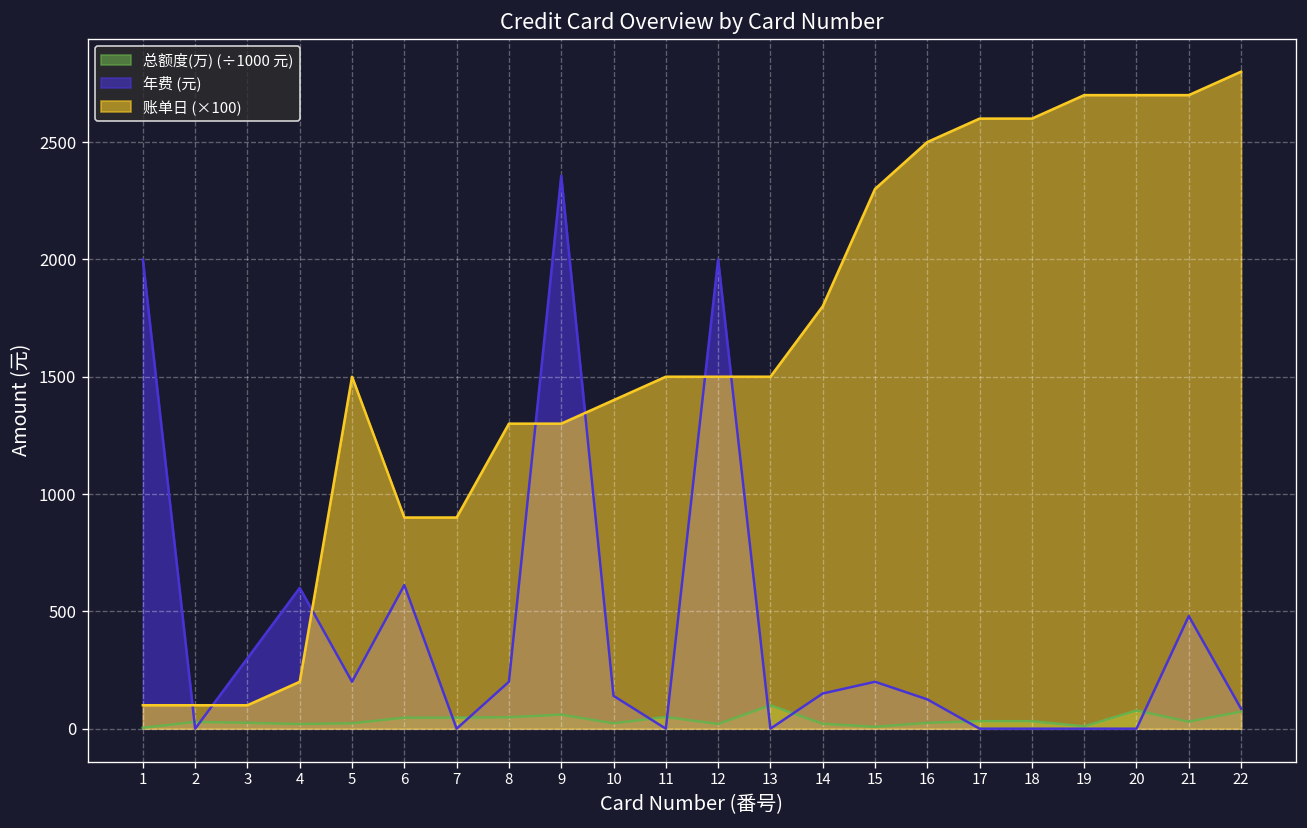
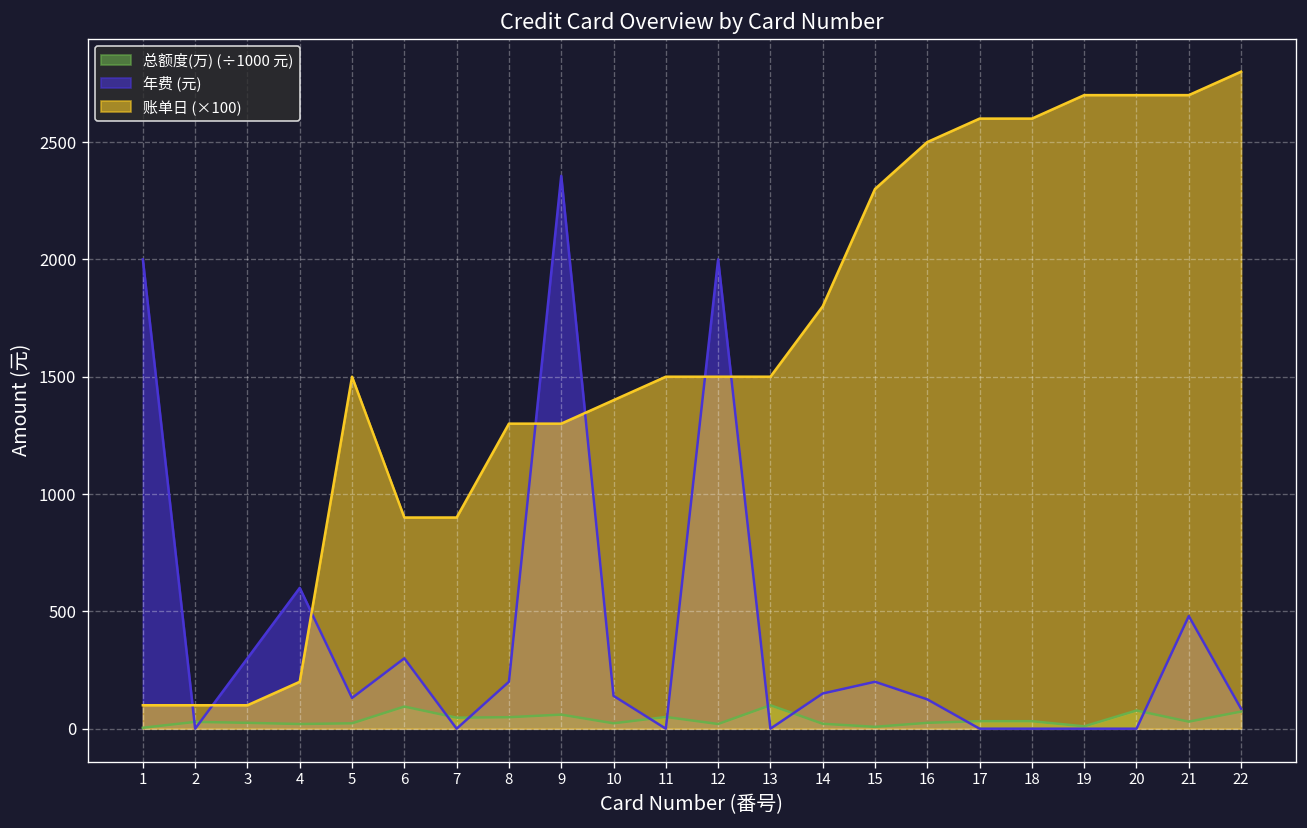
年费 (元), 5: 200 -> 130
总额度(万) (÷1000 元), 6: 50 -> 90
年费 (元), 6: 610 -> 300
